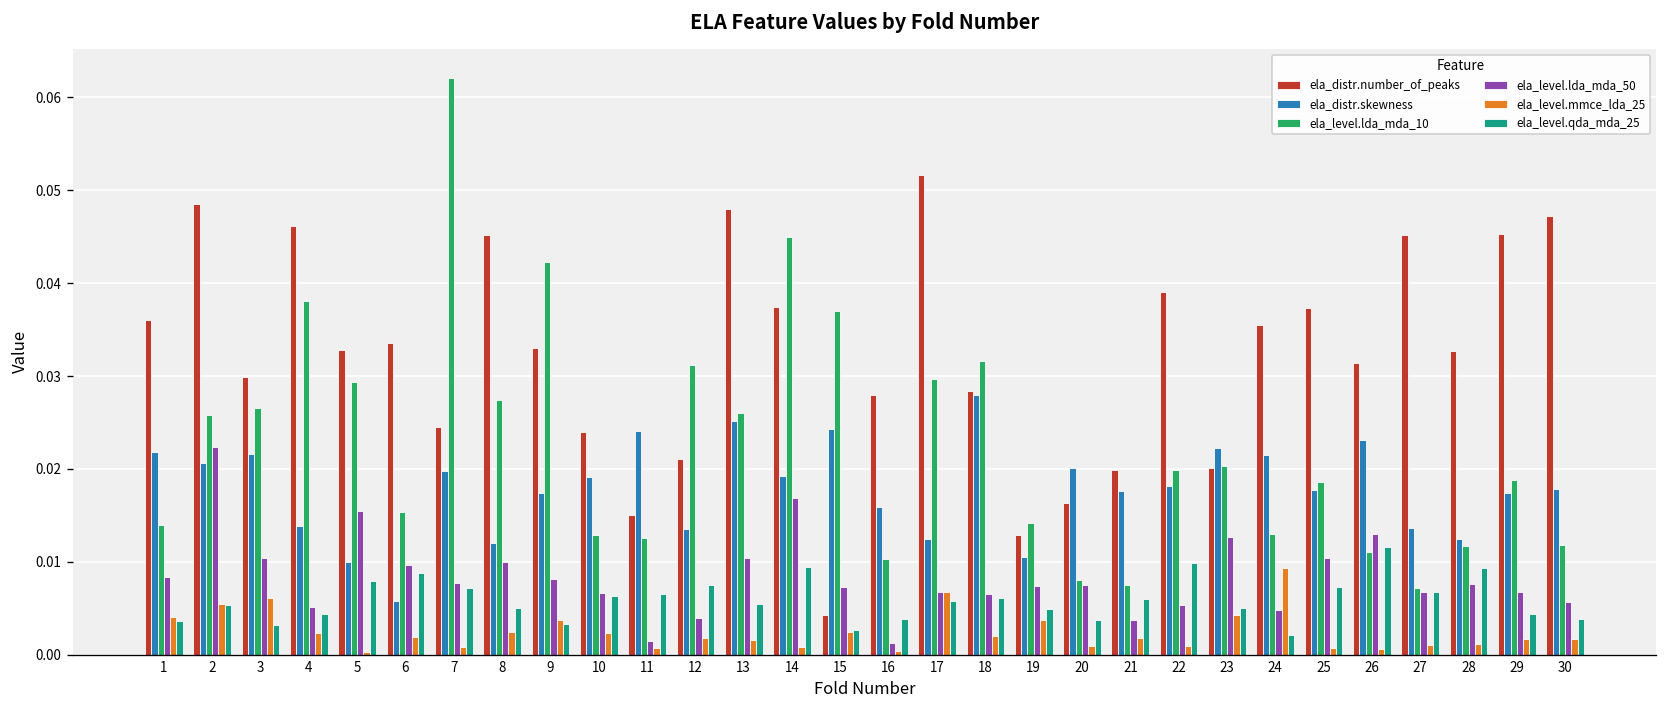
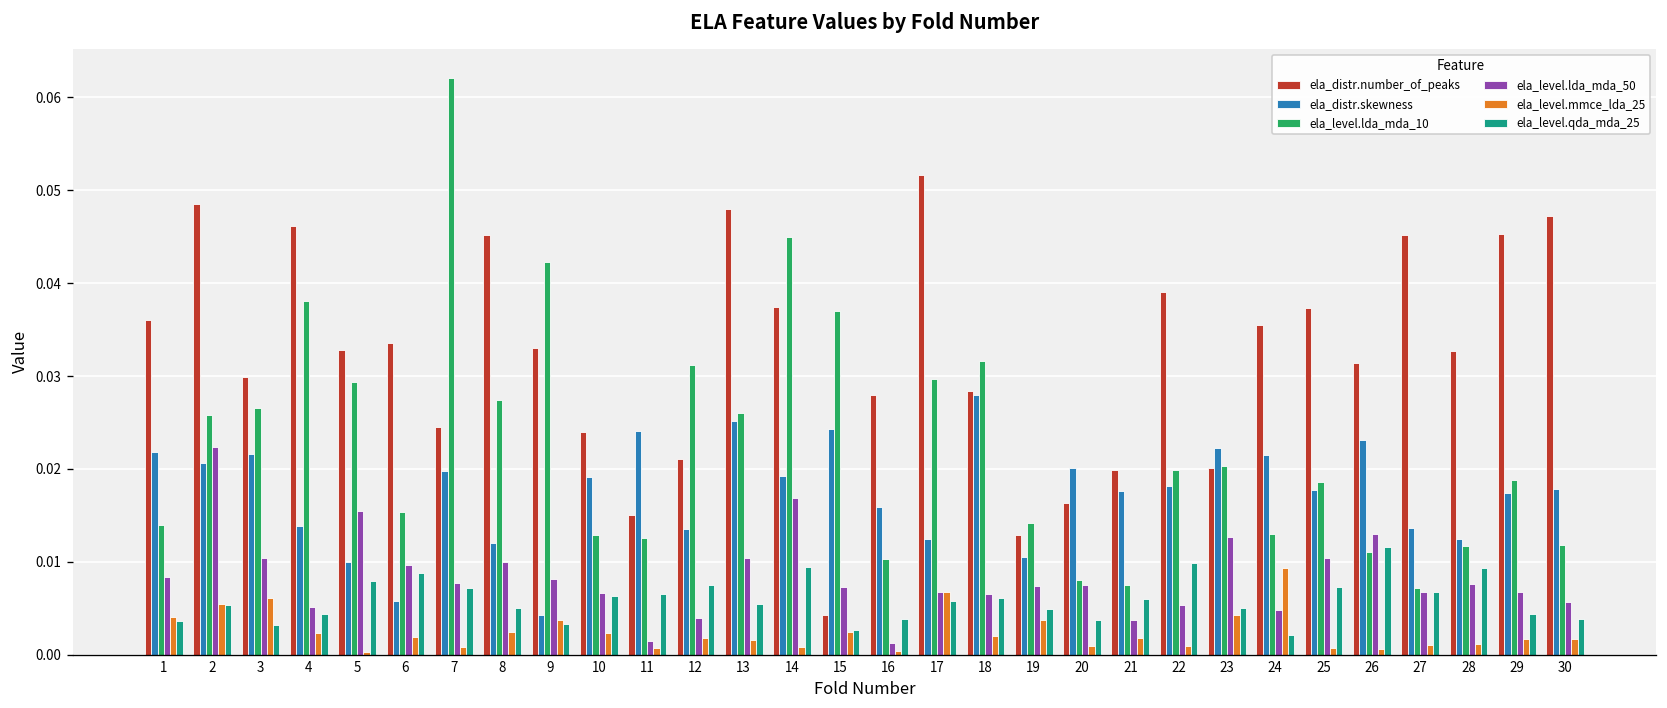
ela_distr.skewness, 9: 0.017 -> 0.004
